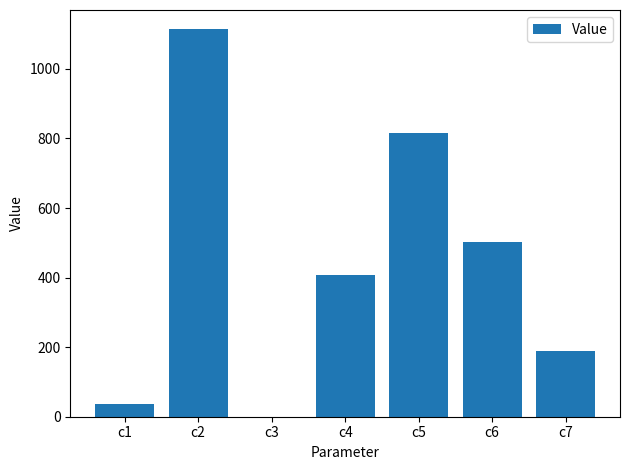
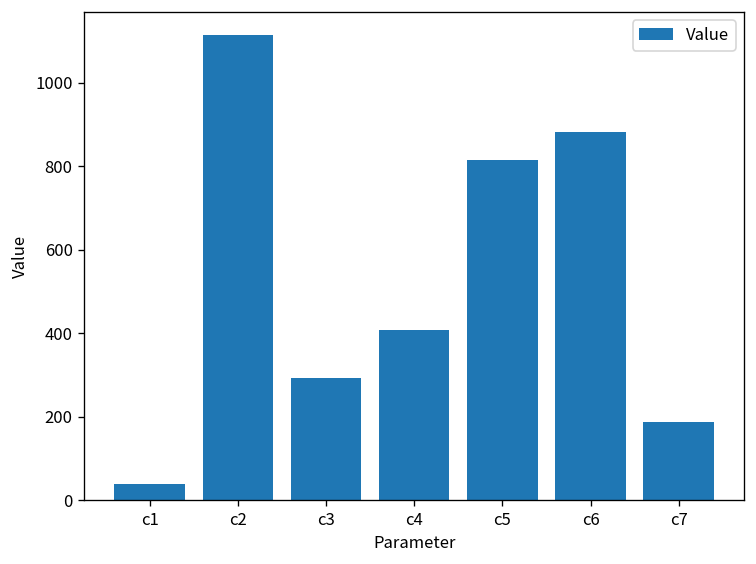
c3: 0 -> 290
c6: 500 -> 880
